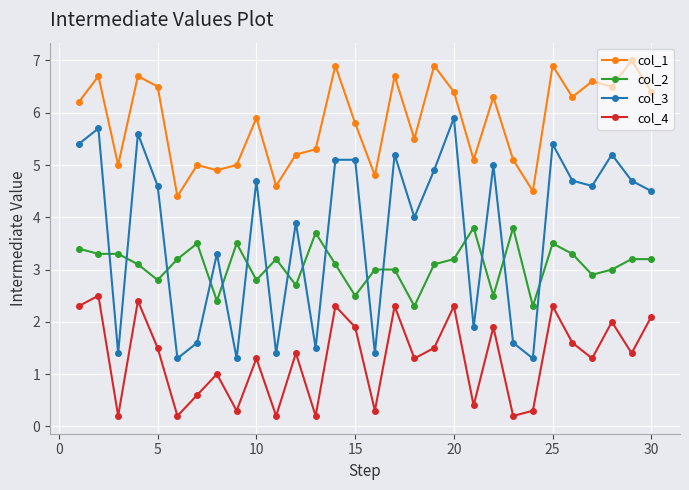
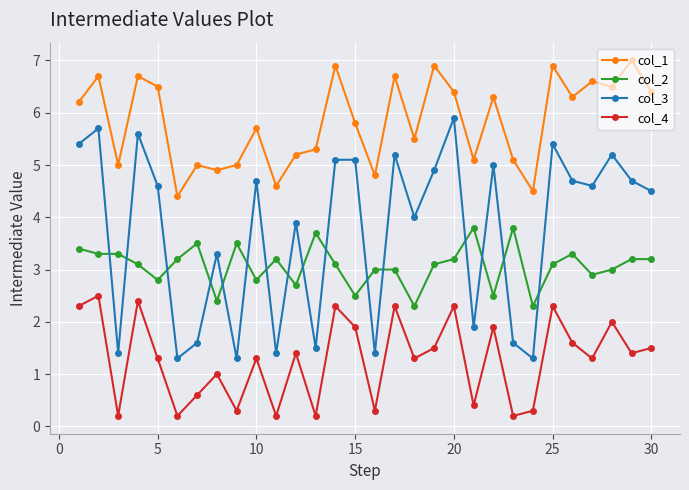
col_4, 5: 1.5 -> 1.3
col_1, 10: 5.9 -> 5.7
col_2, 25: 3.5 -> 3.1
col_4, 30: 2.1 -> 1.5
